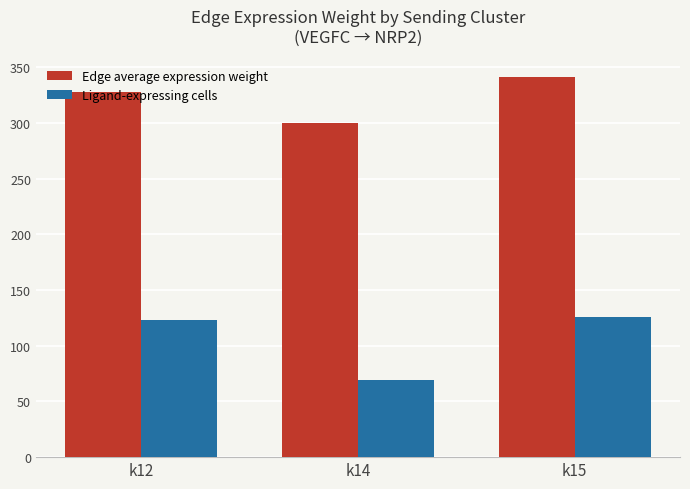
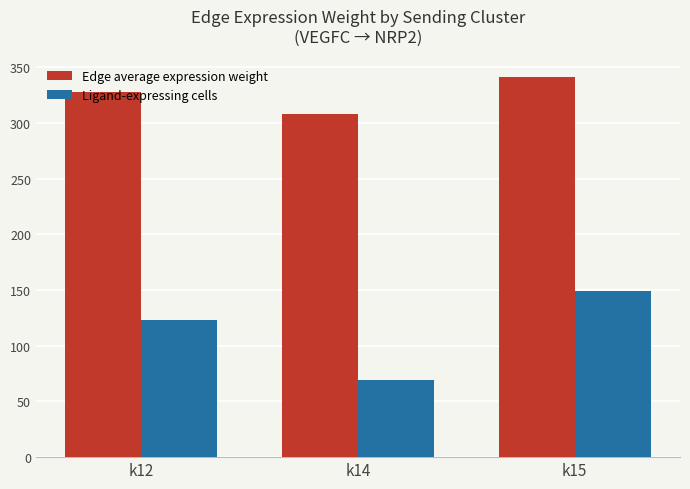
Edge average expression weight, k14: 300 -> 309
Ligand-expressing cells, k15: 126 -> 149
